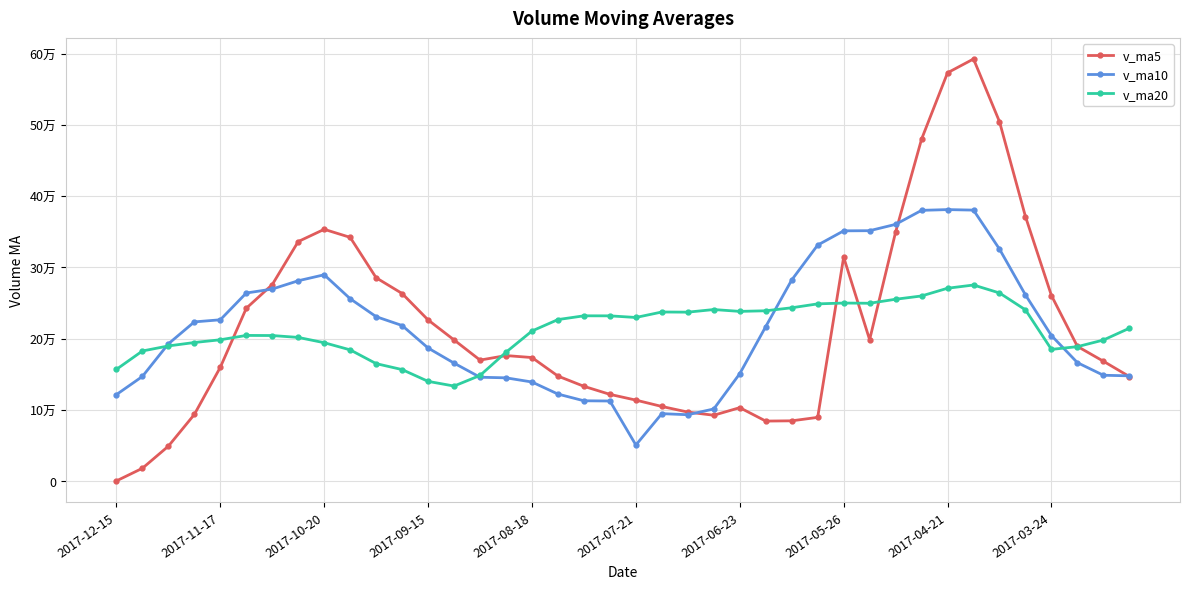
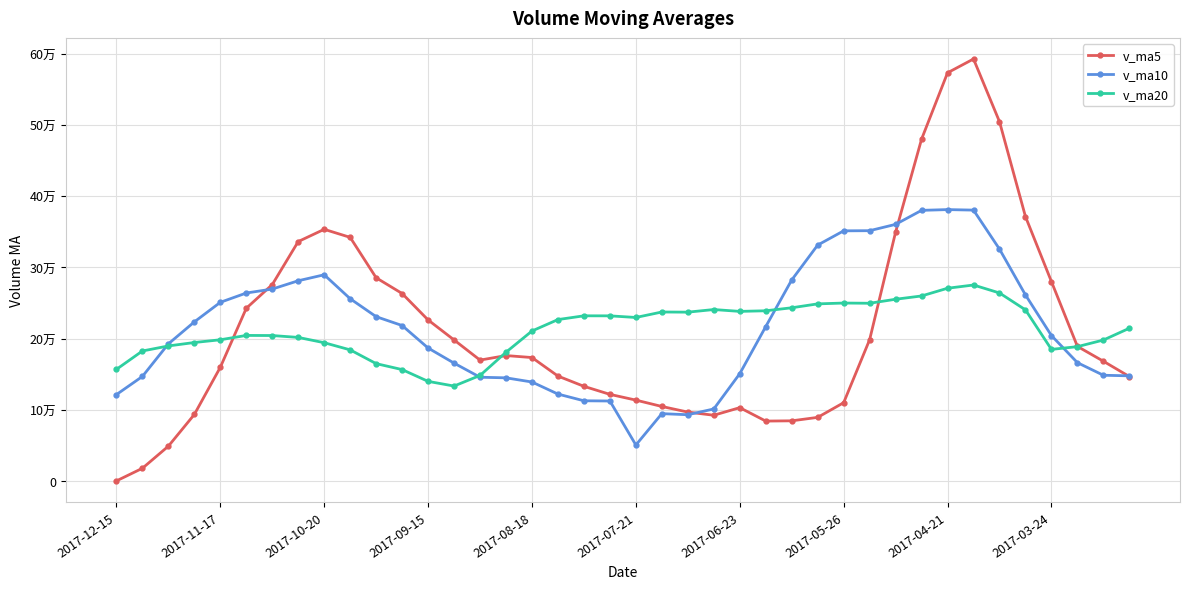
v_ma10, 2017-11-17: 23万 -> 25万
v_ma5, 2017-05-26: 31万 -> 11万
v_ma5, 2017-03-24: 26万 -> 28万
